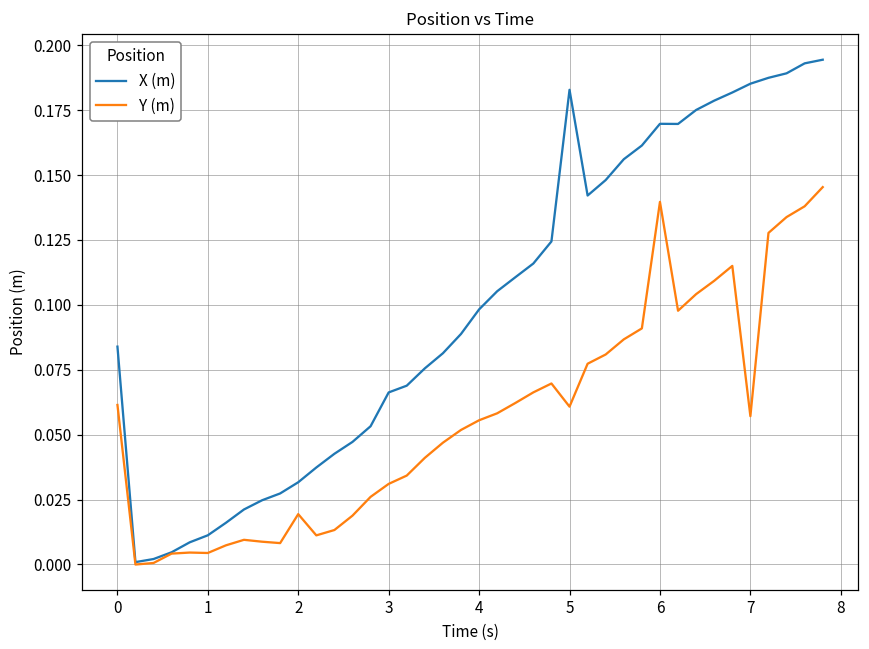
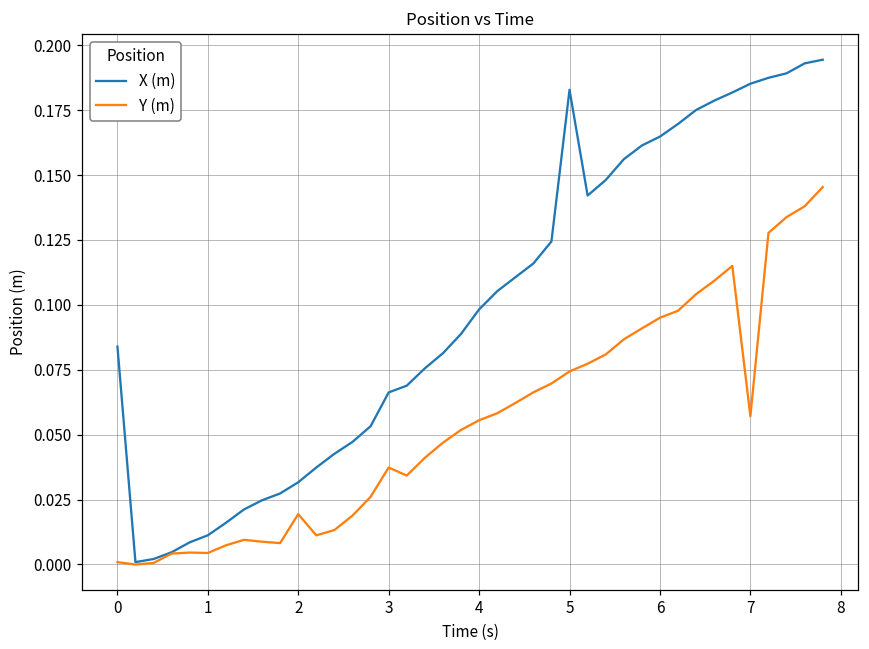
Y (m), 0: 0.061 -> 0.001
Y (m), 3: 0.031 -> 0.037
Y (m), 5: 0.061 -> 0.074
X (m), 6: 0.170 -> 0.165
Y (m), 6: 0.140 -> 0.095
